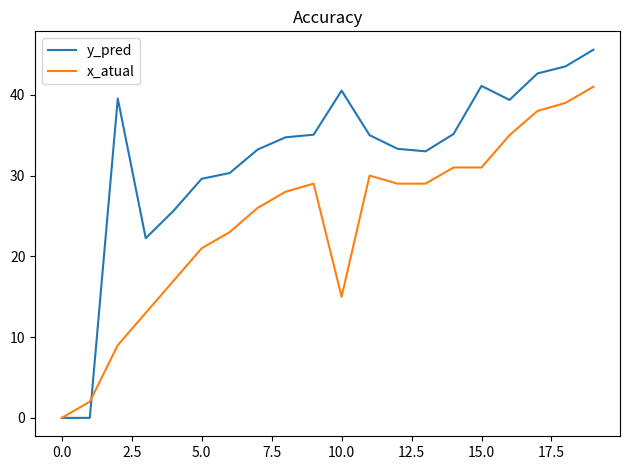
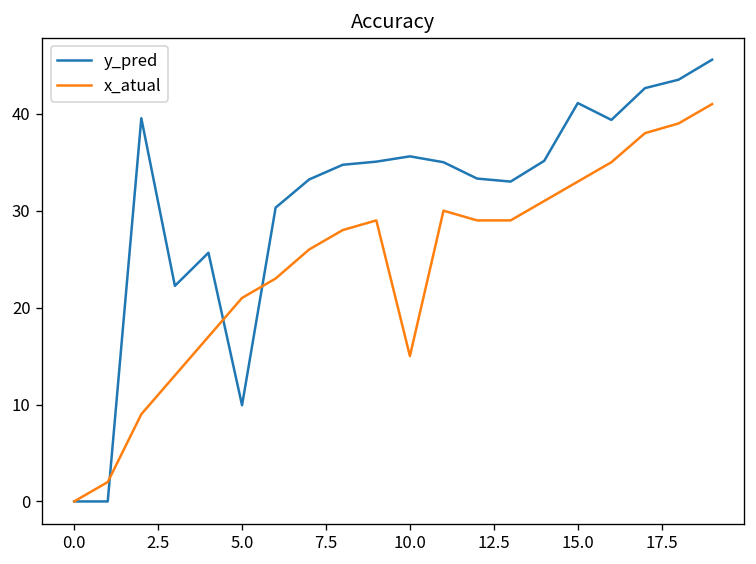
y_pred, 5.0: 30 -> 10
y_pred, 10.0: 41 -> 36
x_atual, 15.0: 31 -> 33
